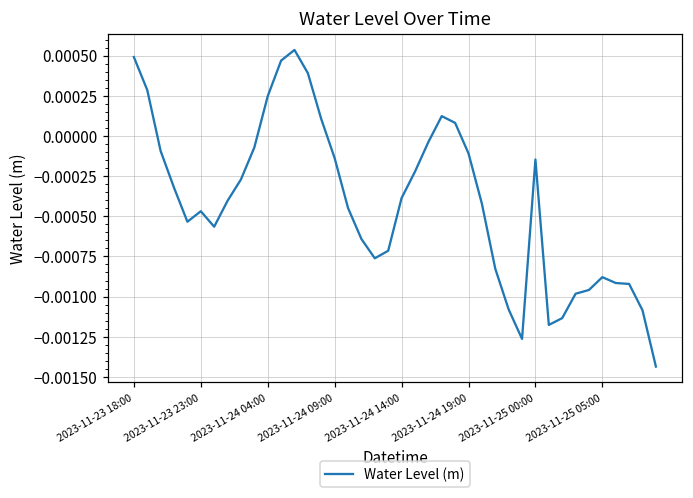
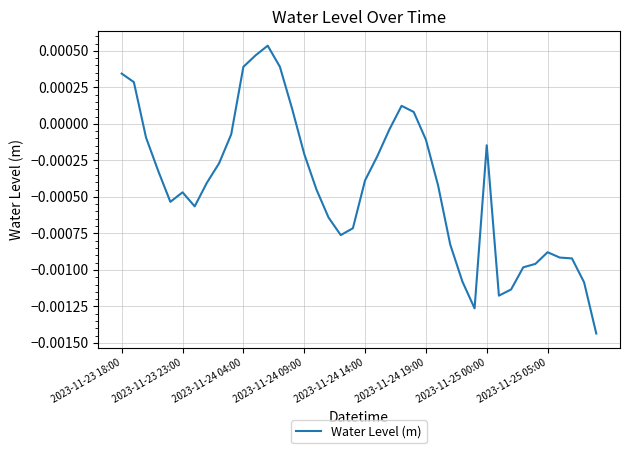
2023-11-23 18:00: 0.00049 -> 0.00034
2023-11-24 04:00: 0.00025 -> 0.00039
2023-11-24 09:00: -0.00014 -> -0.00021
